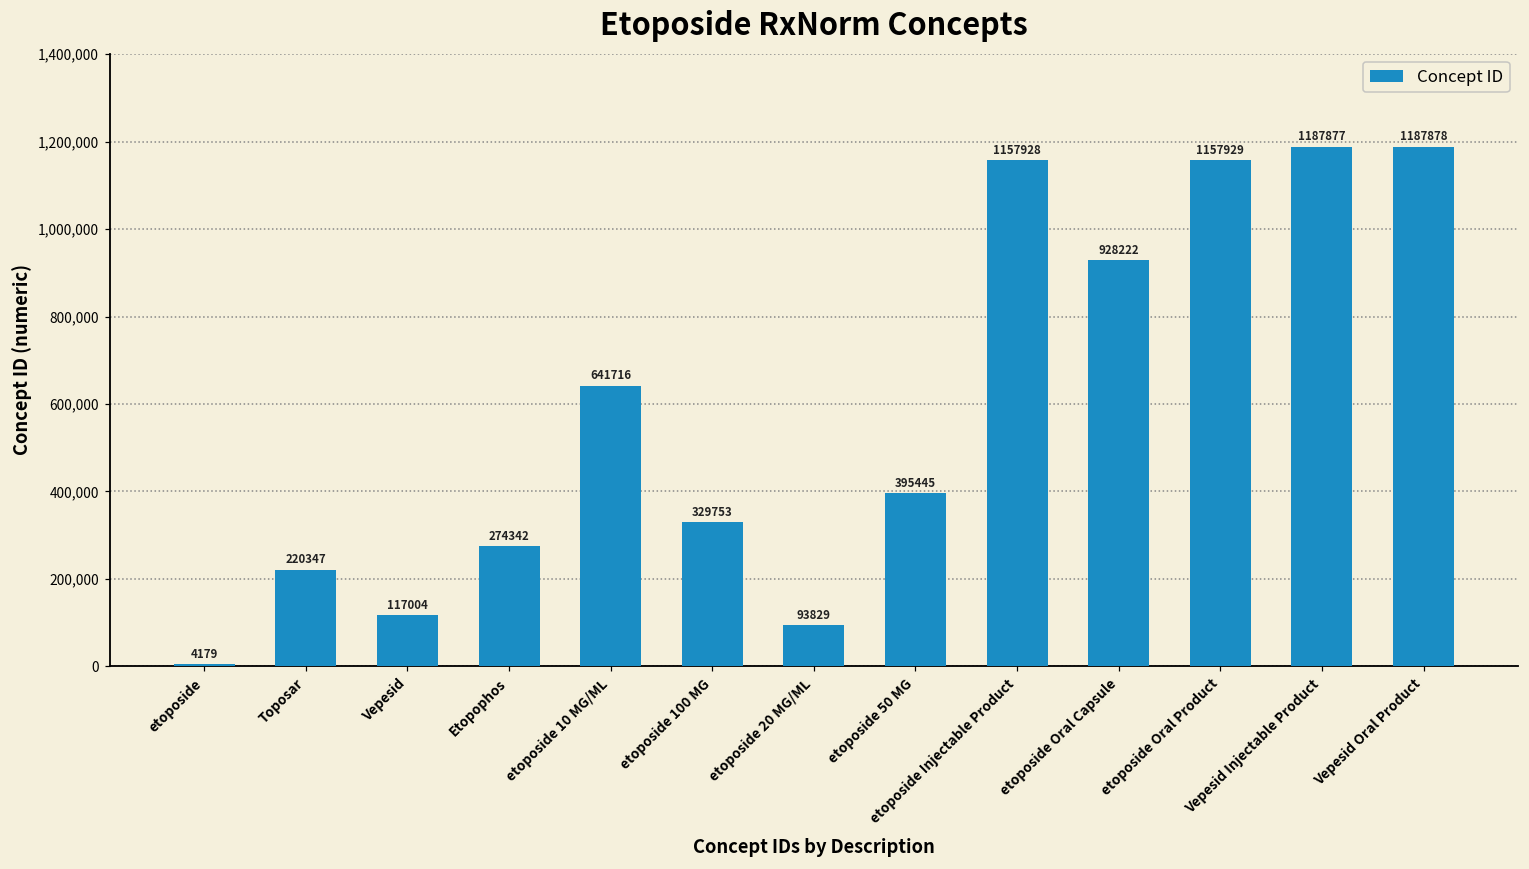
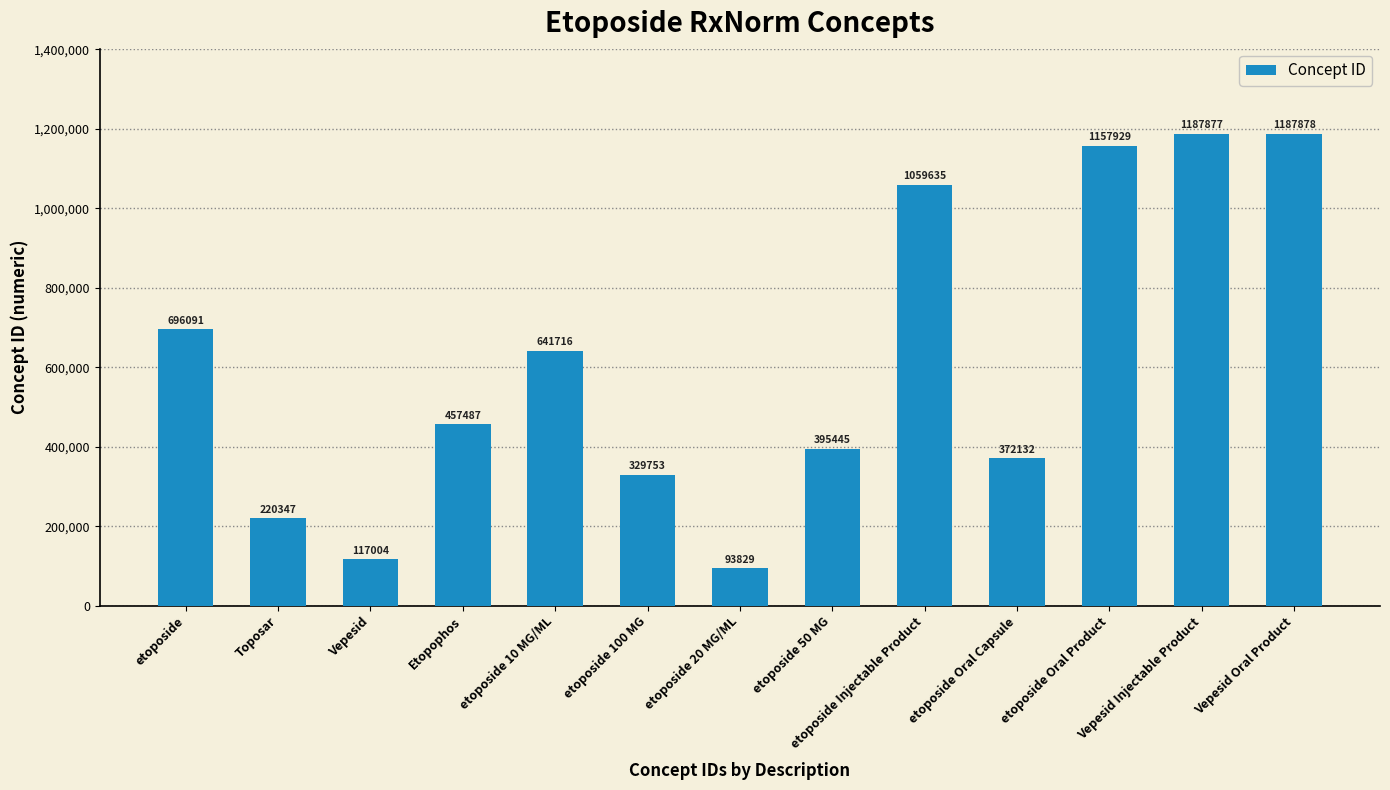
etoposide: 4179 -> 696091
Etopophos: 274342 -> 457487
etoposide Injectable Product: 1157928 -> 1059635
etoposide Oral Capsule: 928222 -> 372132
